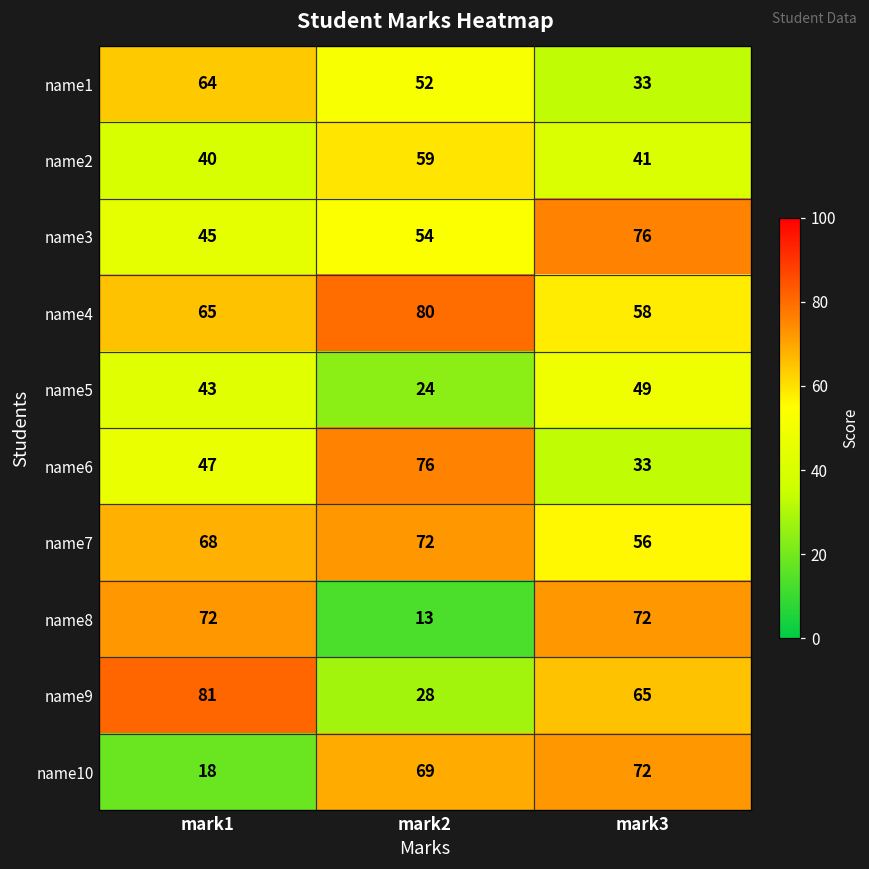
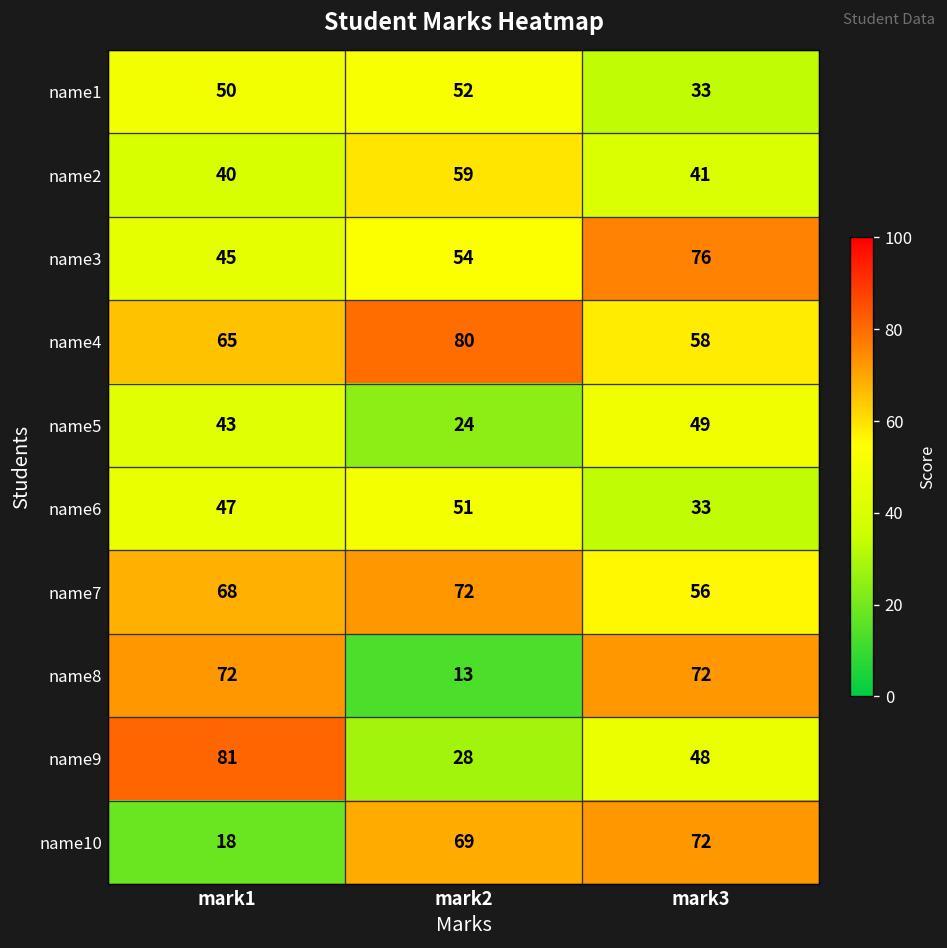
name1, mark1: 64 -> 50
name6, mark2: 76 -> 51
name9, mark3: 65 -> 48
